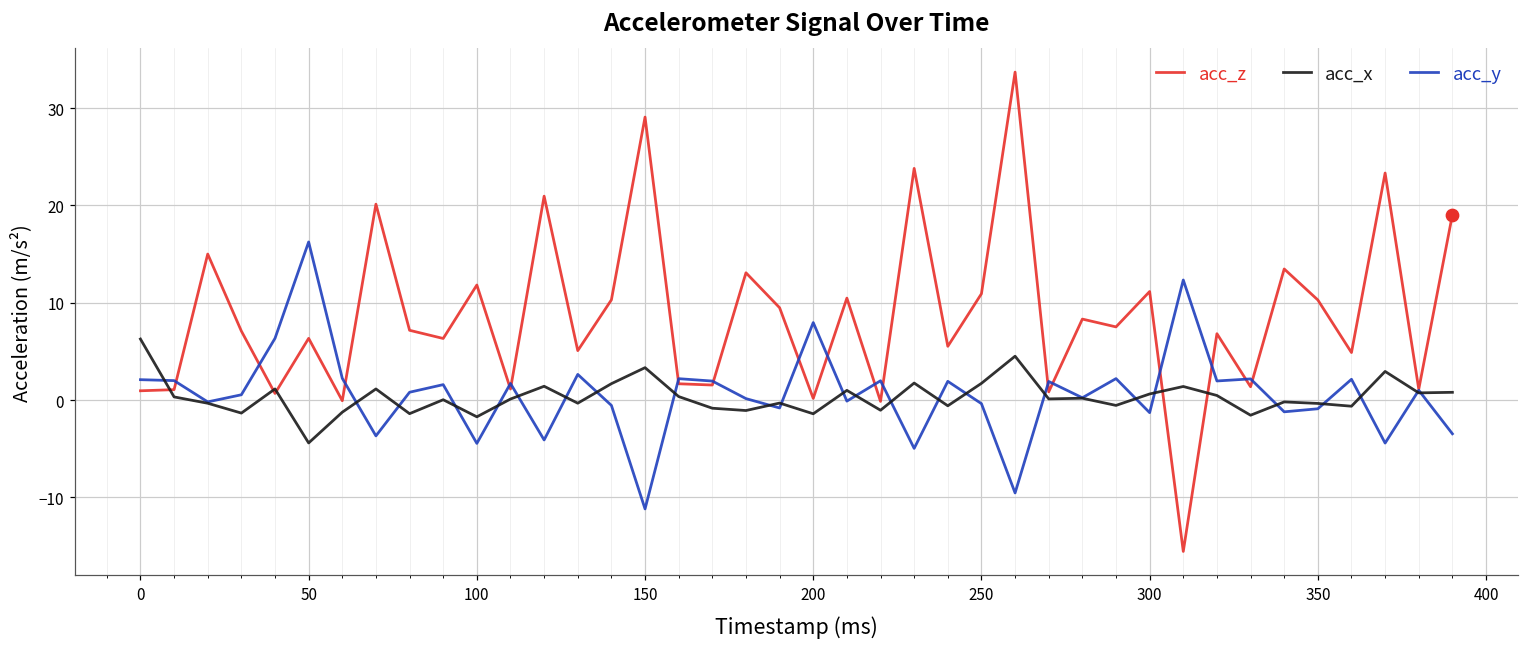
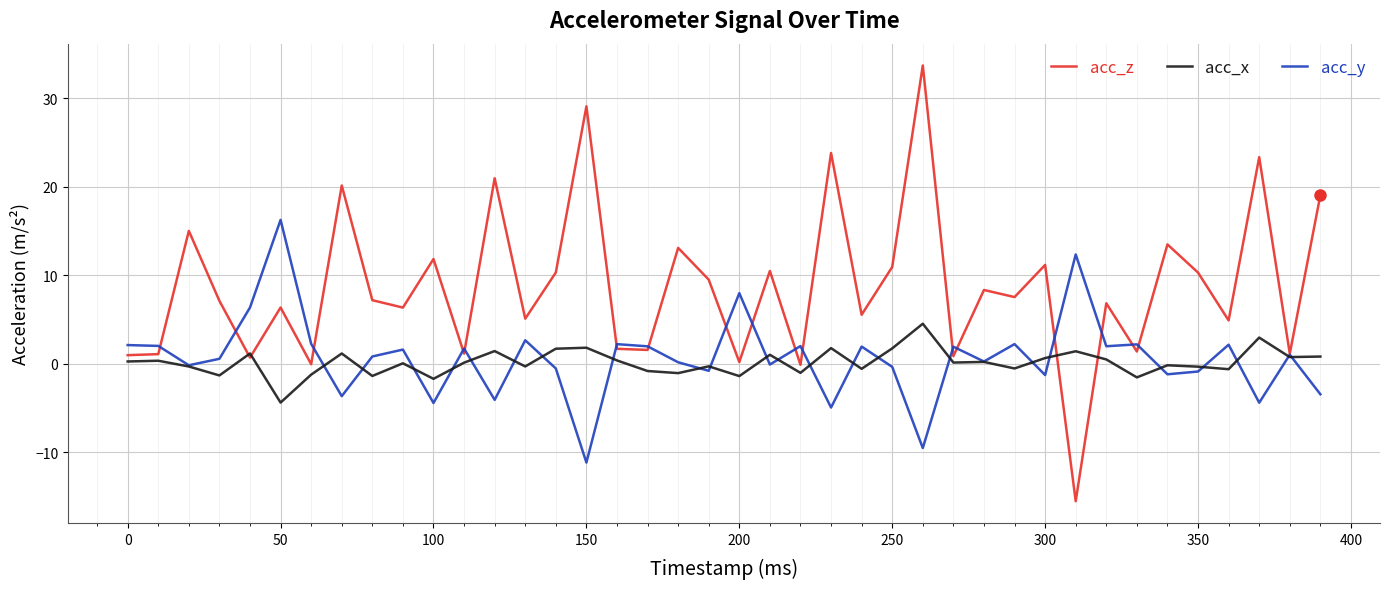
acc_x, 0: 6 -> 0
acc_x, 150: 3 -> 2
